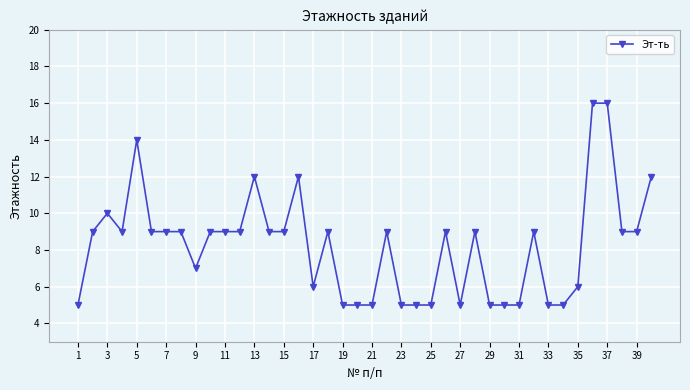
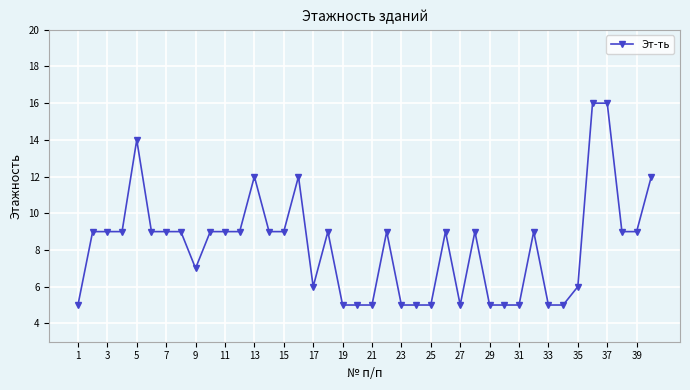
3: 10 -> 9
